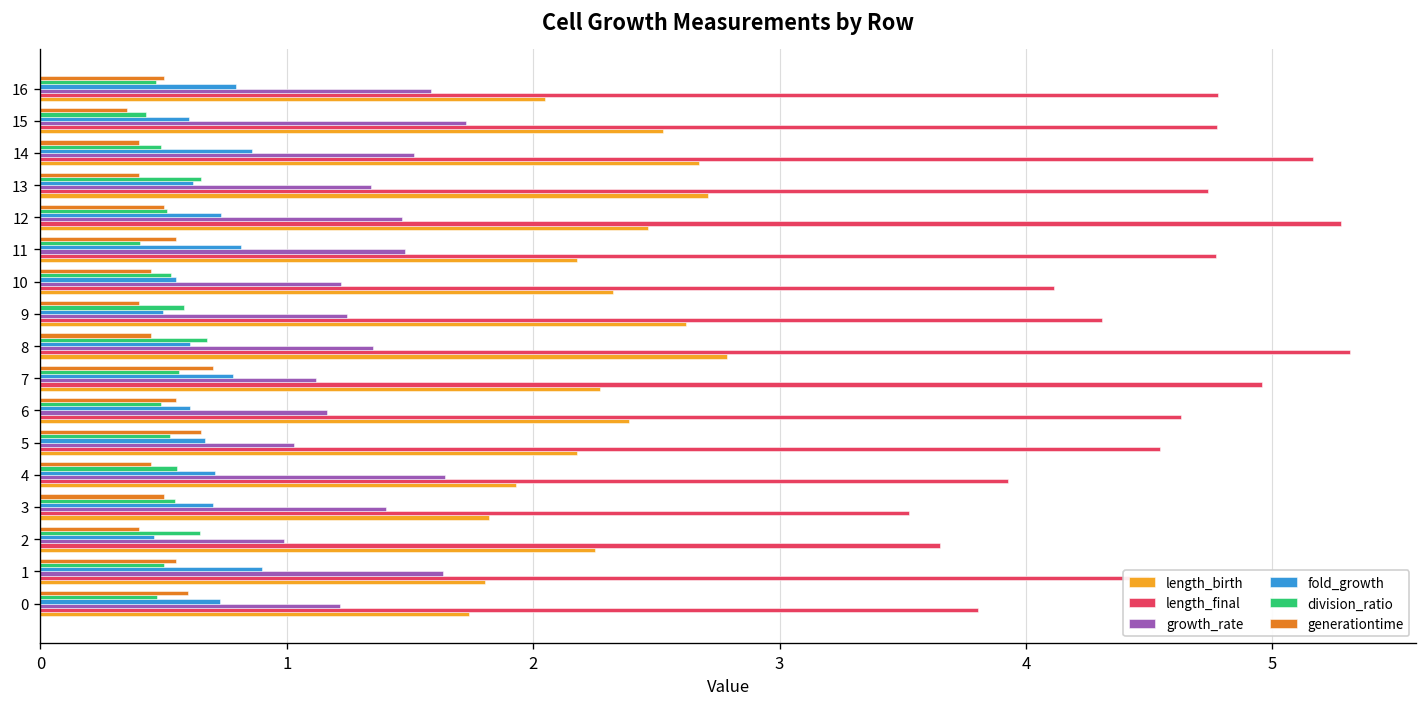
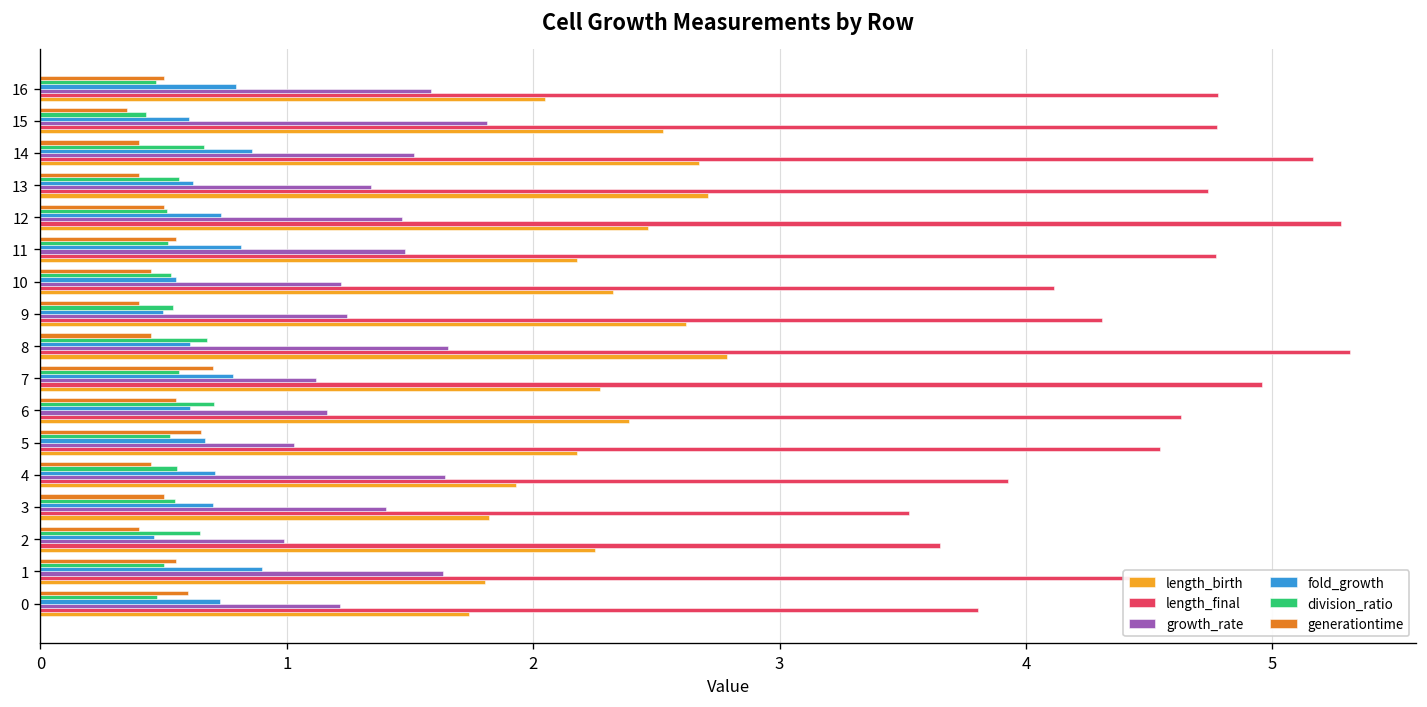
growth_rate, 15: 1.73 -> 1.81
division_ratio, 14: 0.49 -> 0.67
division_ratio, 13: 0.65 -> 0.56
division_ratio, 11: 0.41 -> 0.52
division_ratio, 9: 0.58 -> 0.54
growth_rate, 8: 1.35 -> 1.65
division_ratio, 6: 0.49 -> 0.70
